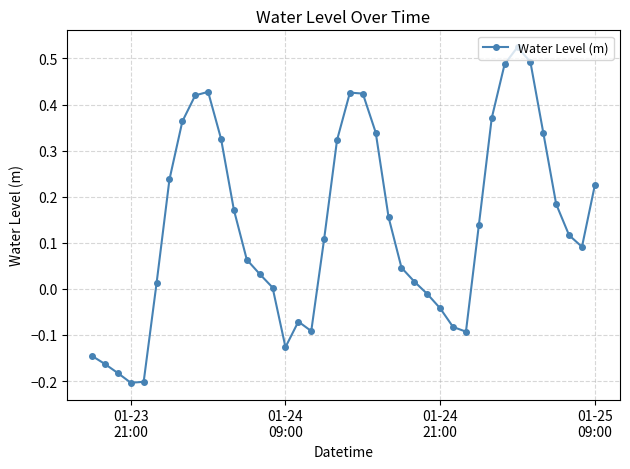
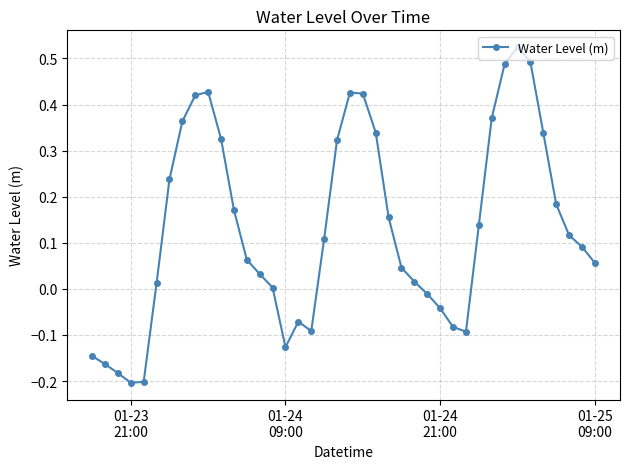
01-25 09:00: 0.23 -> 0.06
